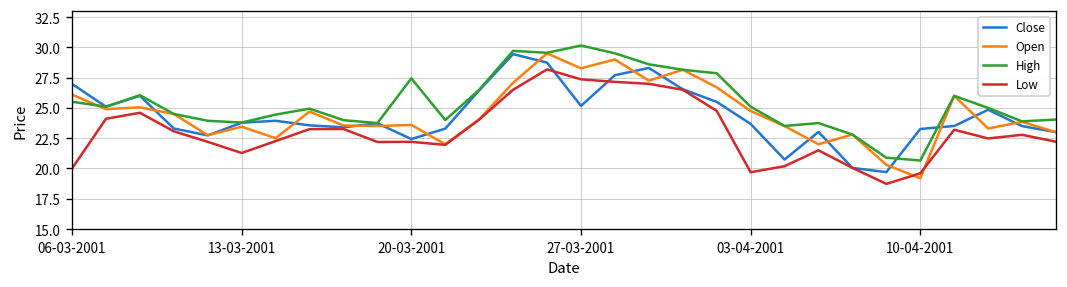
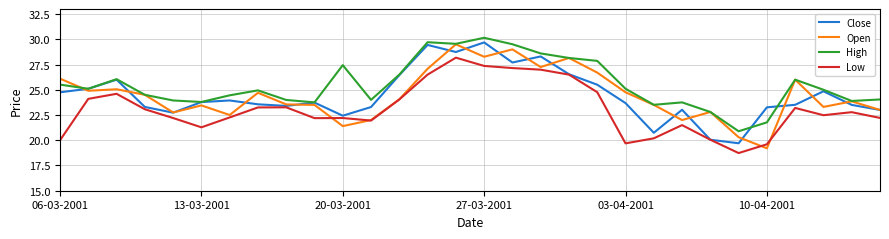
Close, 06-03-2001: 27.0 -> 24.8
Open, 20-03-2001: 23.6 -> 21.4
Close, 27-03-2001: 25.2 -> 29.7
High, 10-04-2001: 20.7 -> 21.8
